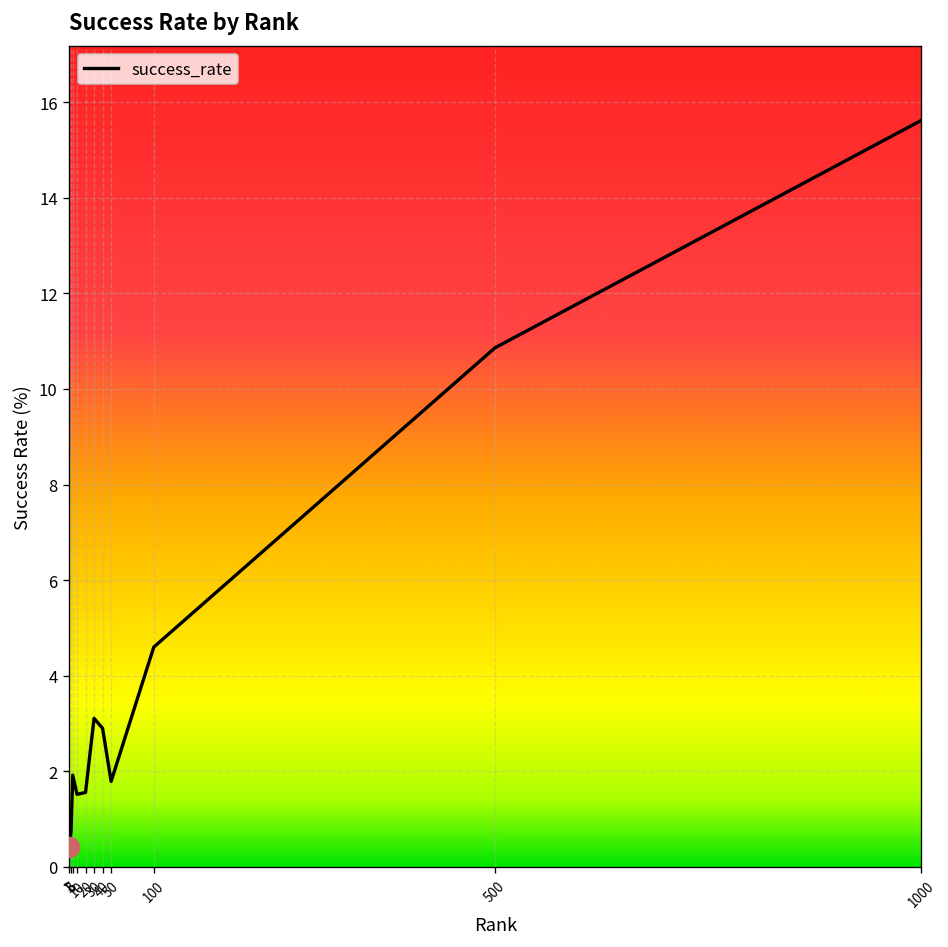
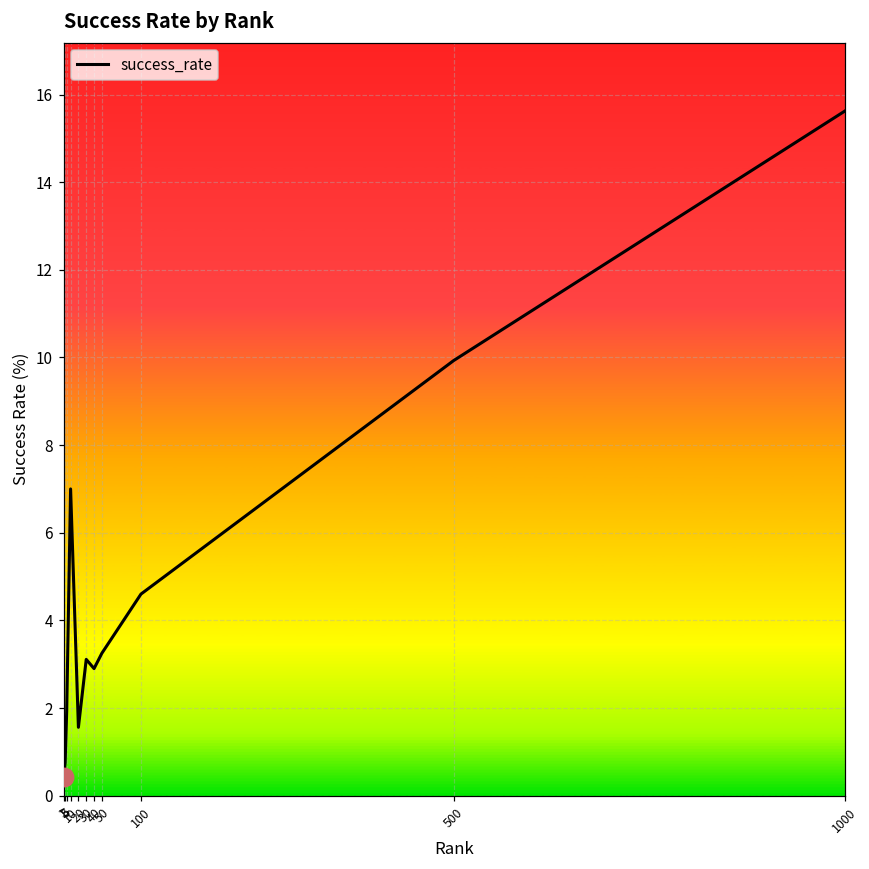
success_rate, 10: 1.5 -> 7.0
success_rate, 50: 1.8 -> 3.3
success_rate, 500: 10.9 -> 9.9
